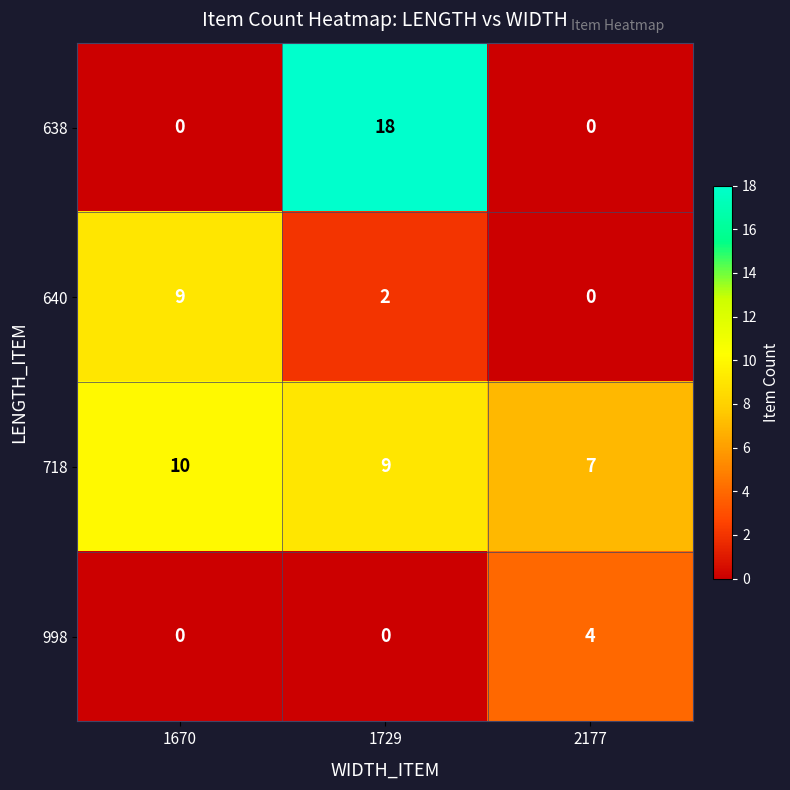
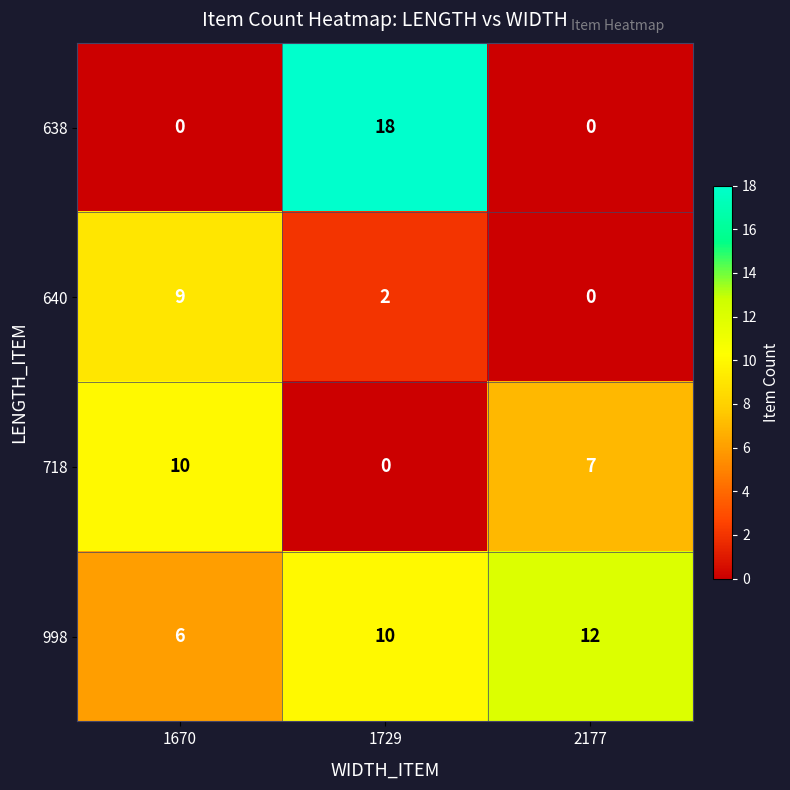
718, 1729: 9 -> 0
998, 1670: 0 -> 6
998, 1729: 0 -> 10
998, 2177: 4 -> 12
